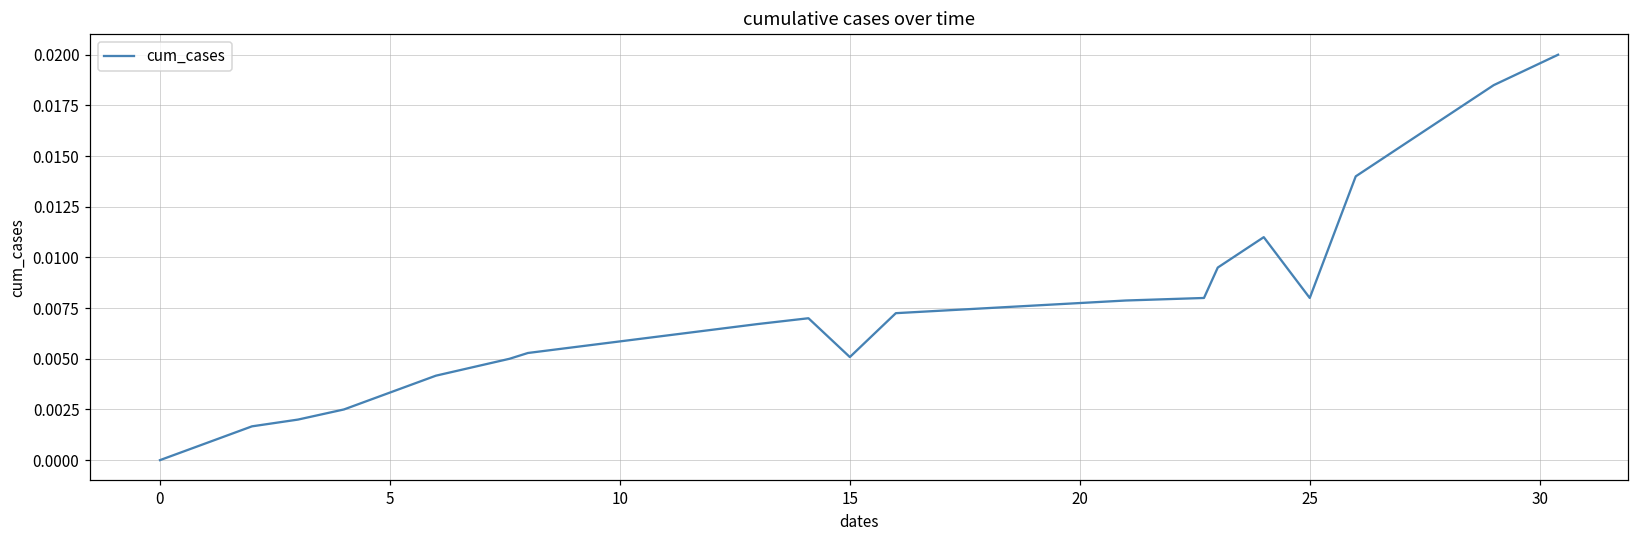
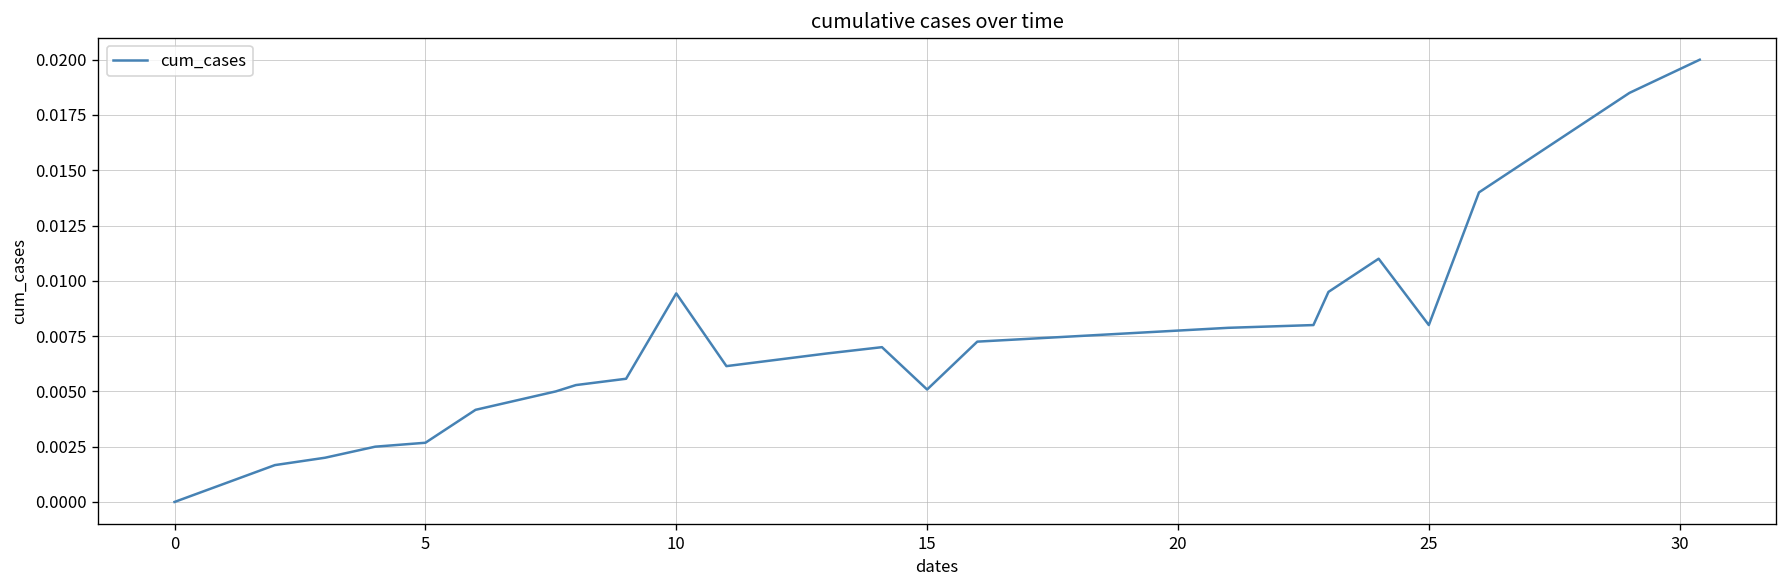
5: 0.0033 -> 0.0027
10: 0.0059 -> 0.0094
